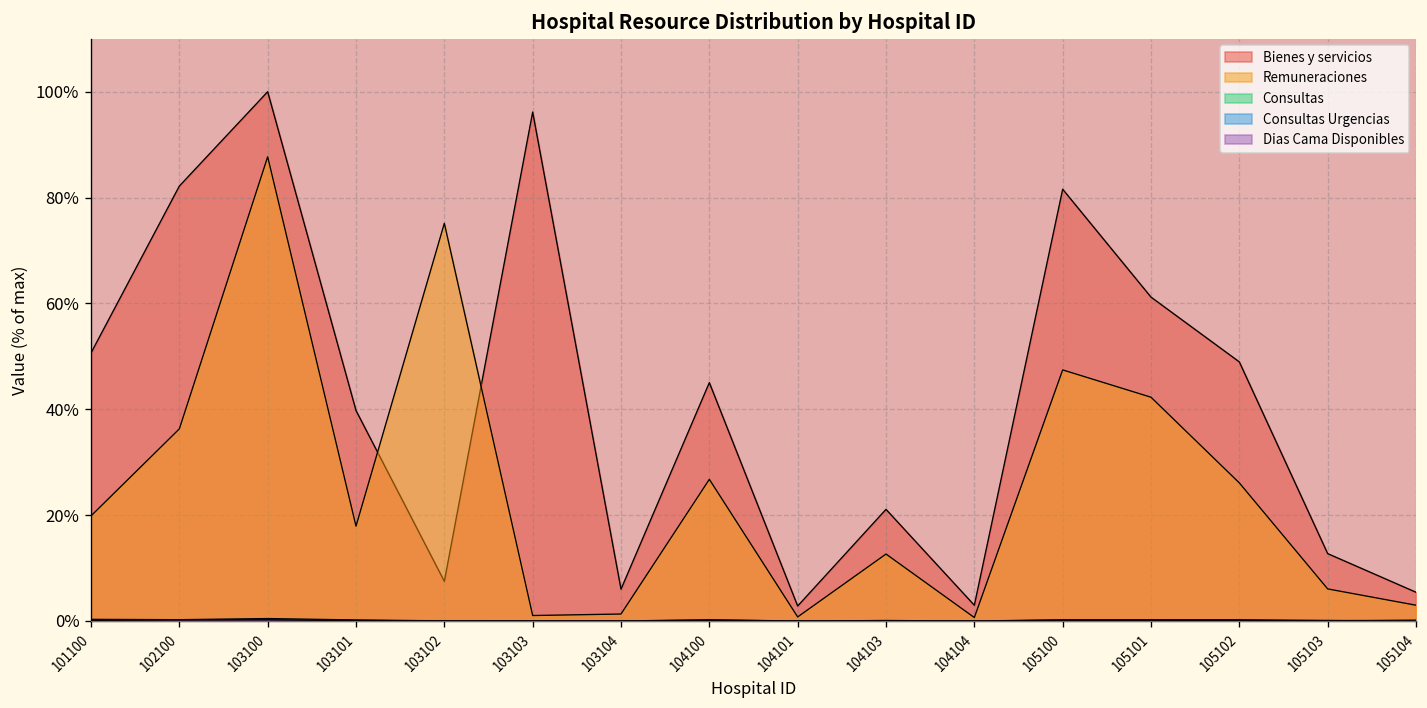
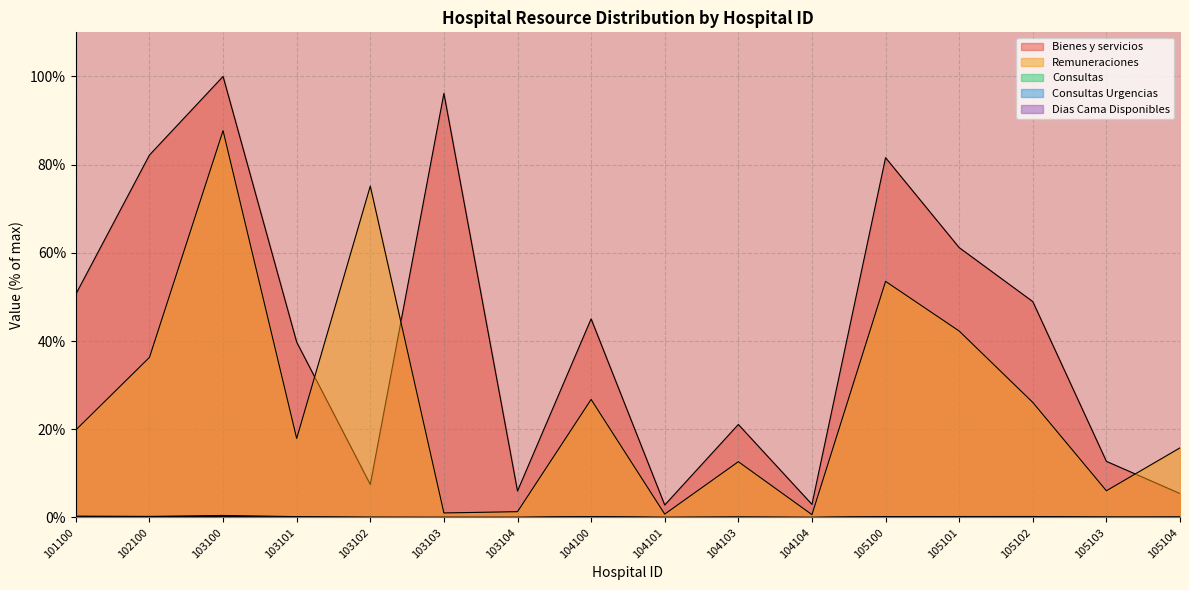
Remuneraciones, 105100: 47% -> 54%
Remuneraciones, 105104: 3% -> 16%
